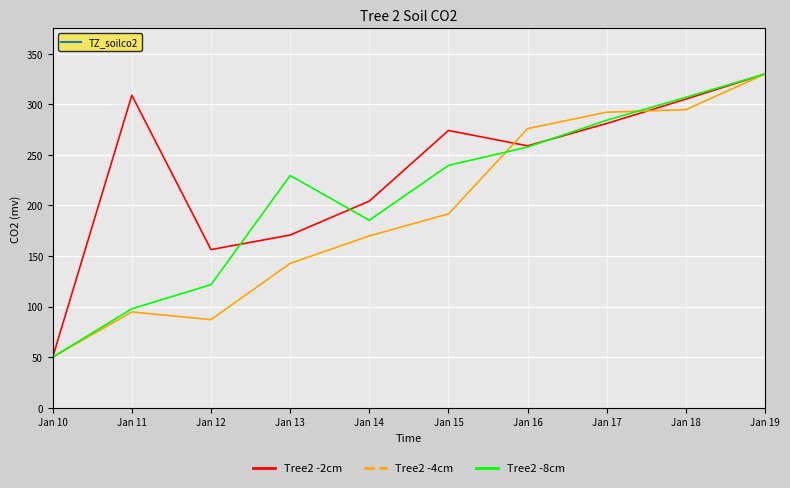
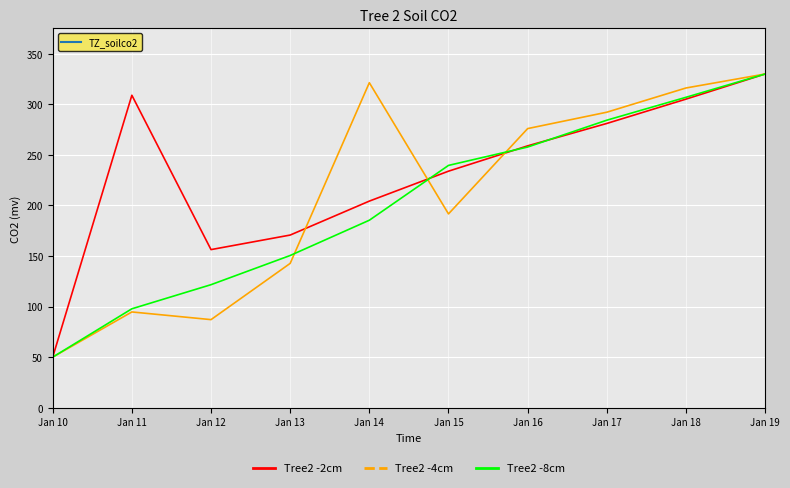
Tree2 -8cm, Jan 13: 230 -> 151
Tree2 -4cm, Jan 14: 170 -> 321
Tree2 -2cm, Jan 15: 274 -> 234
Tree2 -4cm, Jan 18: 295 -> 316
